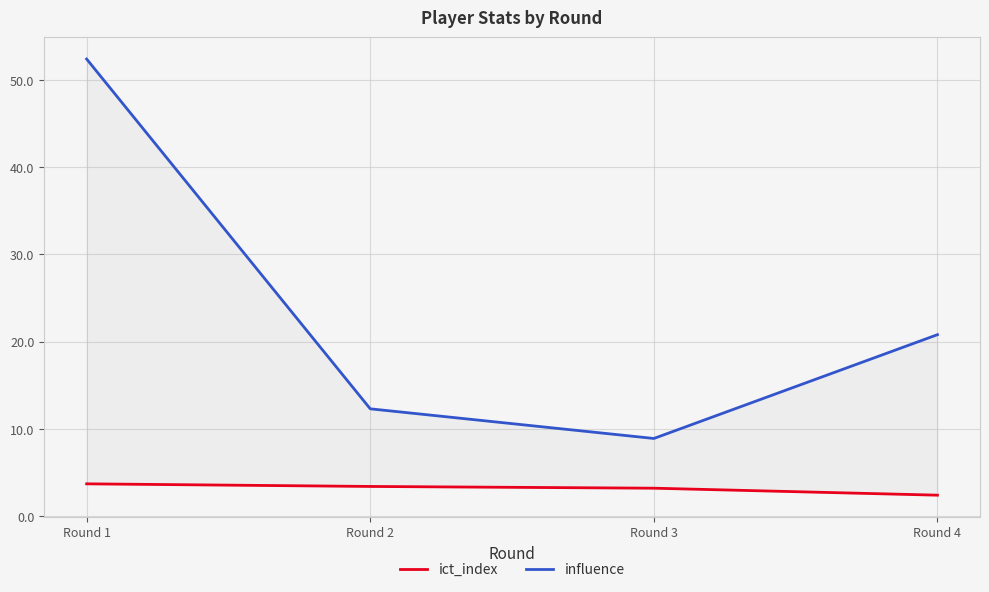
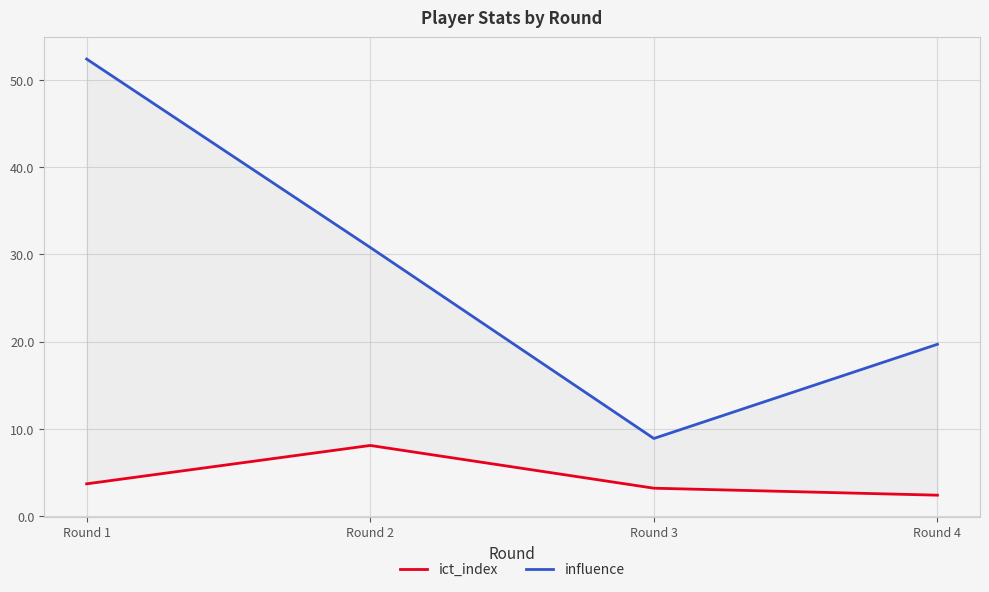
ict_index, Round 2: 3 -> 8
influence, Round 2: 12 -> 31
influence, Round 4: 21 -> 20
